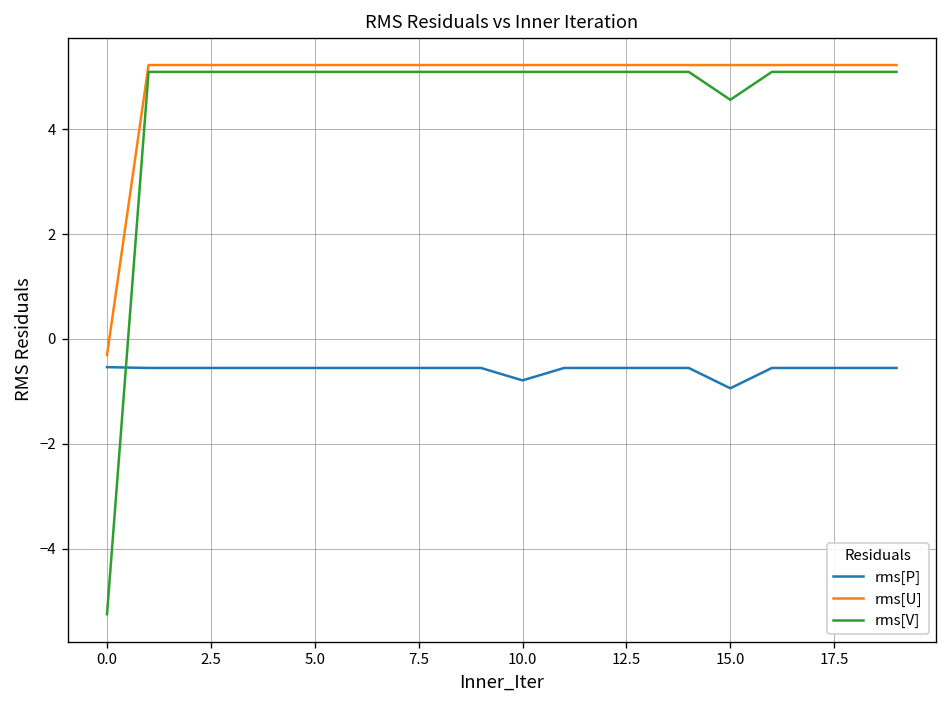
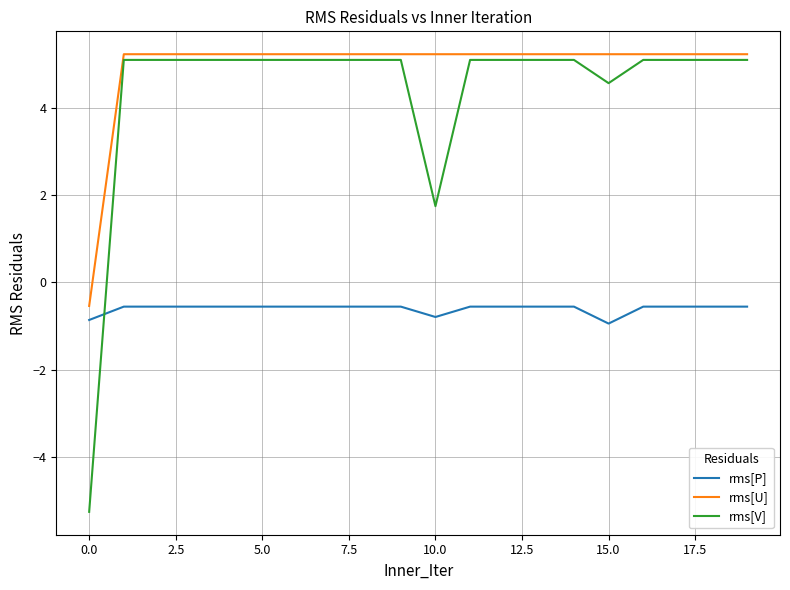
rms[P], 0.0: -0.5 -> -0.9
rms[U], 0.0: -0.3 -> -0.5
rms[V], 10.0: 5.1 -> 1.7
